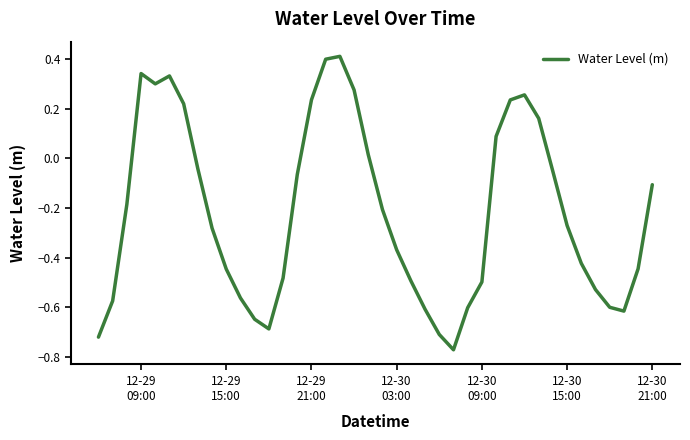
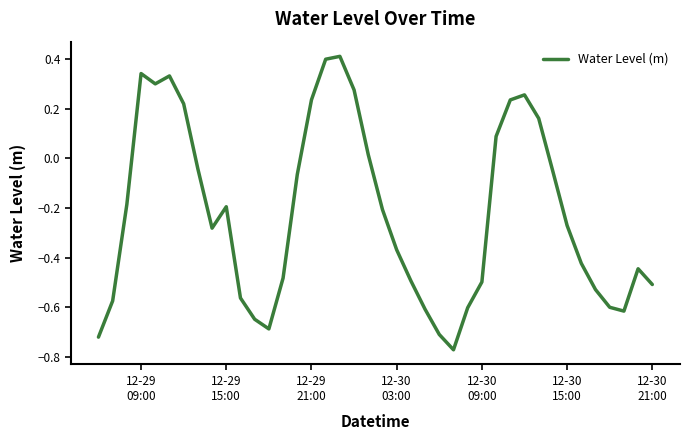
12-29 15:00: -0.45 -> -0.19
12-30 21:00: -0.11 -> -0.51
